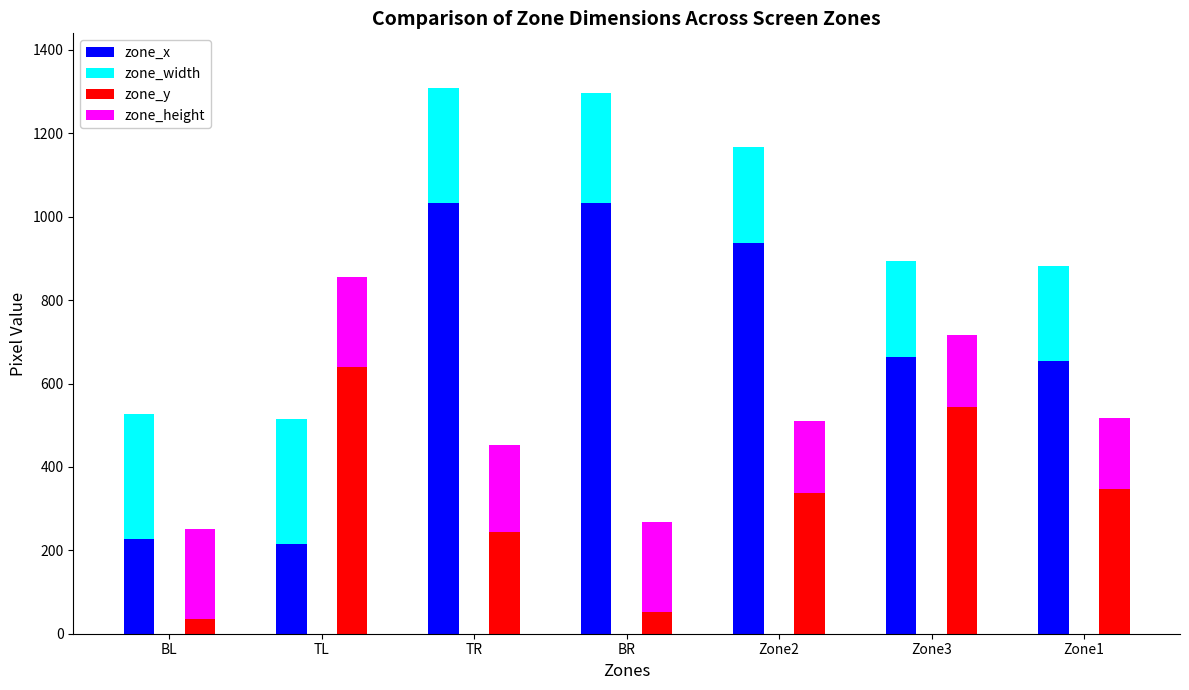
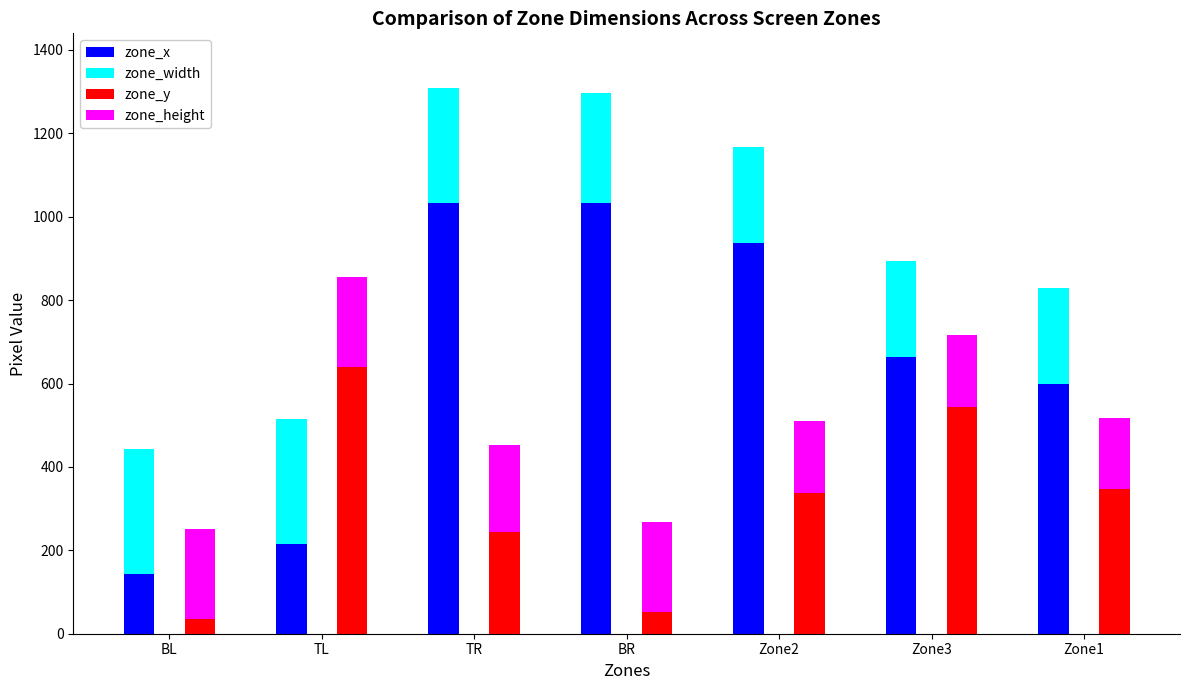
zone_x, BL: 230 -> 140
zone_x, Zone1: 650 -> 600
